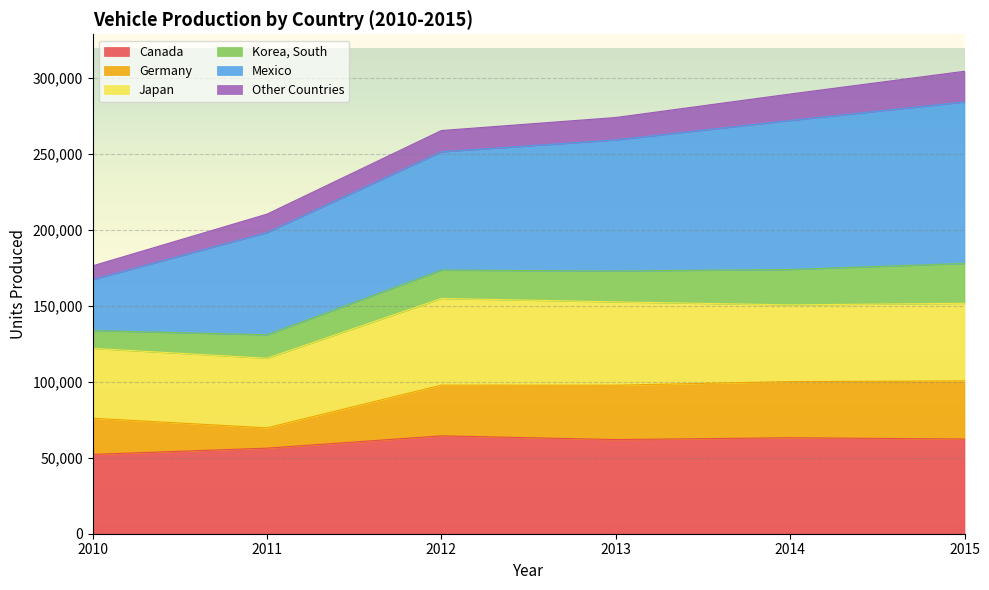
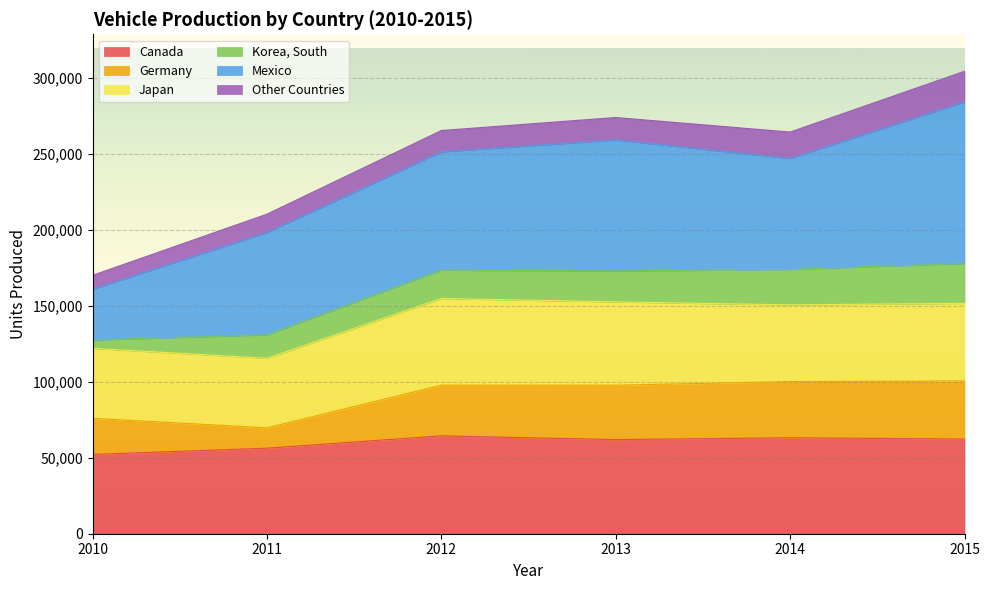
Korea, South, 2010: 12,000 -> 6,000
Mexico, 2014: 98,000 -> 73,000
